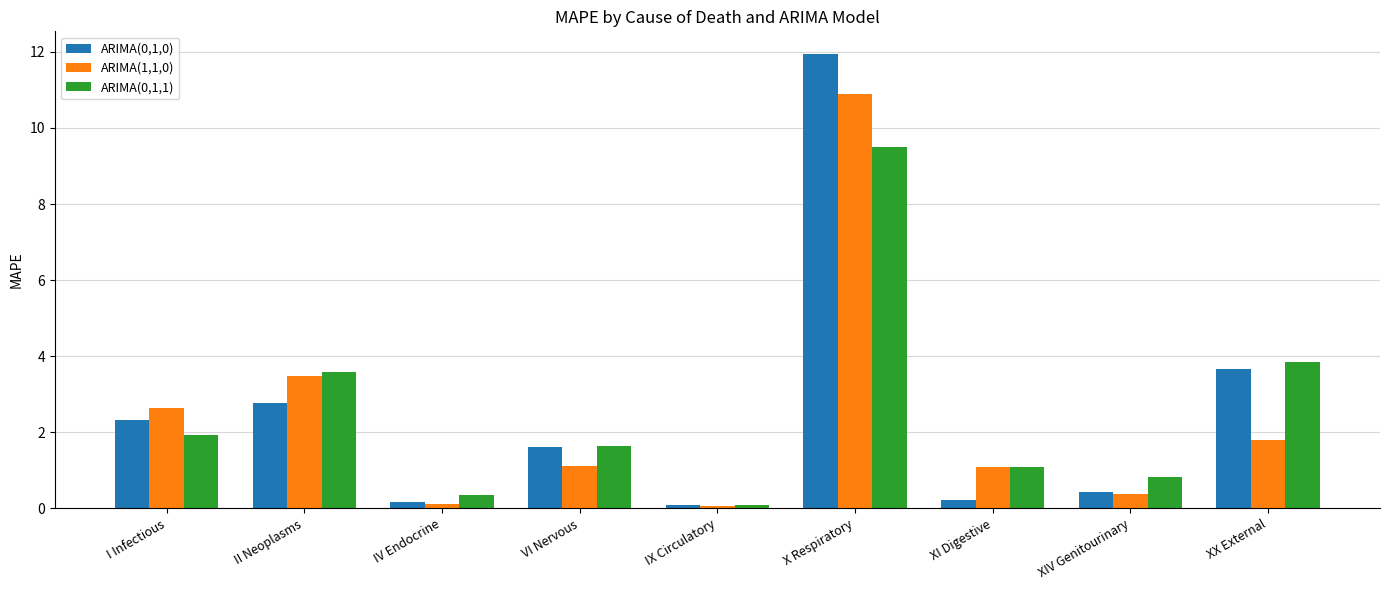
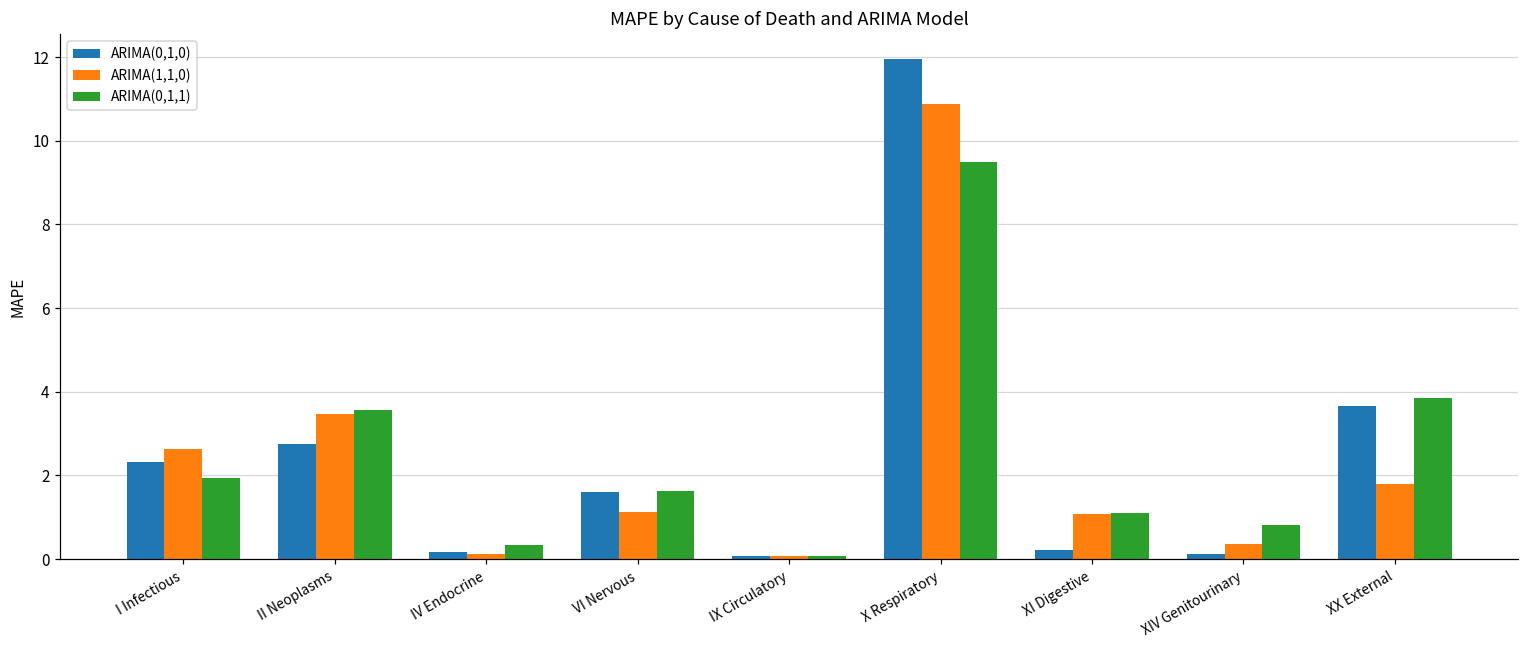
ARIMA(0,1,0), XIV Genitourinary: 0.4 -> 0.1
